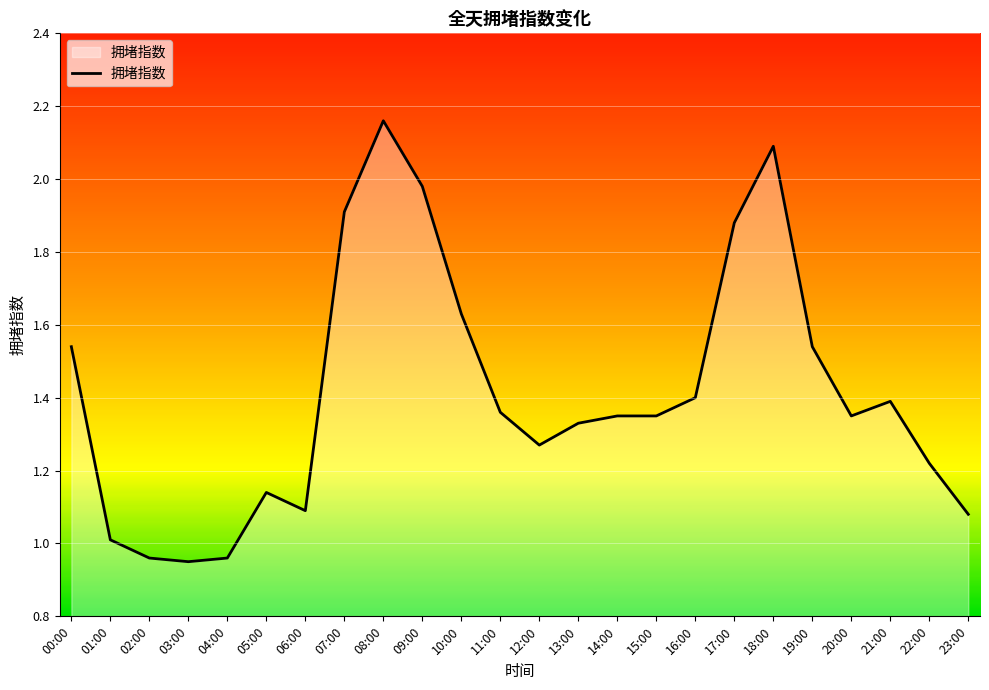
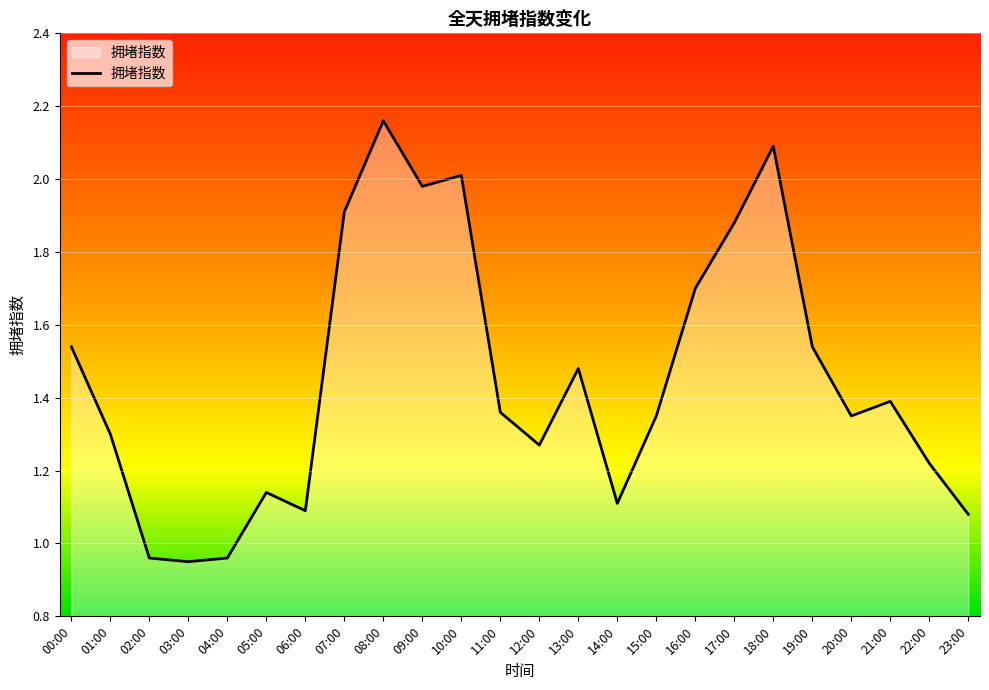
01:00: 1.01 -> 1.30
10:00: 1.63 -> 2.01
13:00: 1.33 -> 1.48
14:00: 1.35 -> 1.11
16:00: 1.4 -> 1.7
